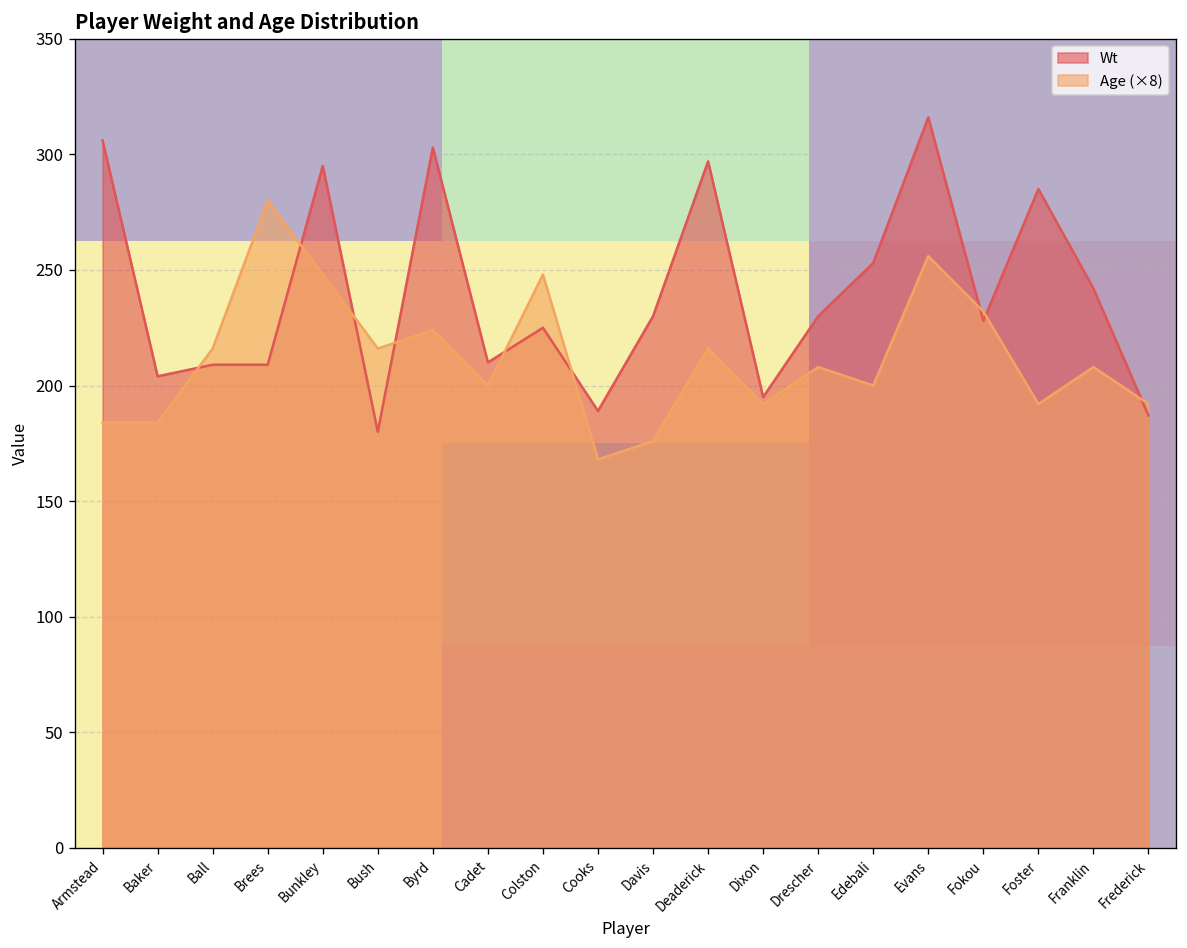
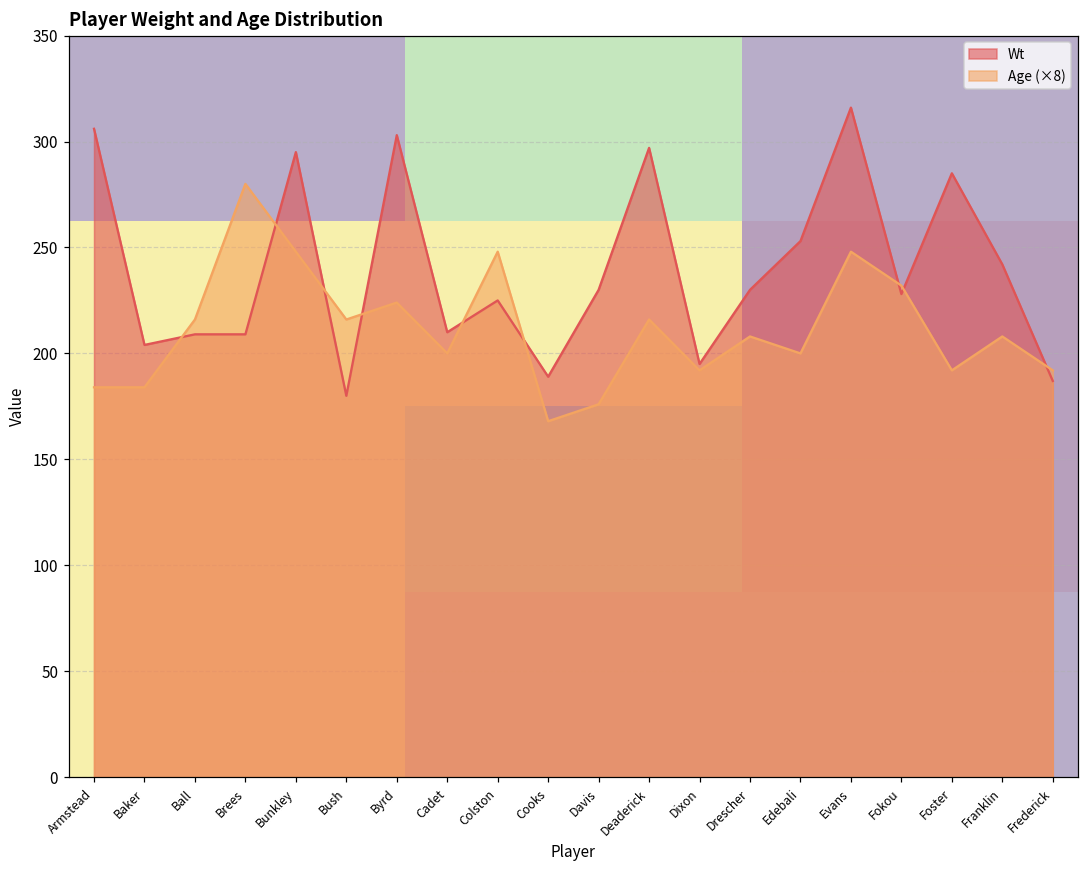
Age (×8), Evans: 256 -> 248
